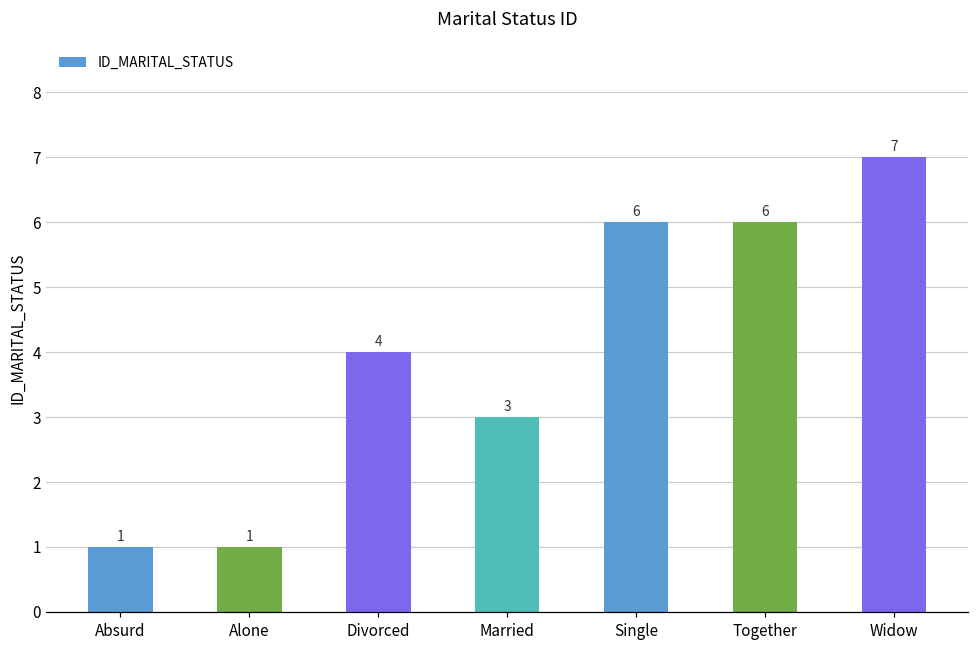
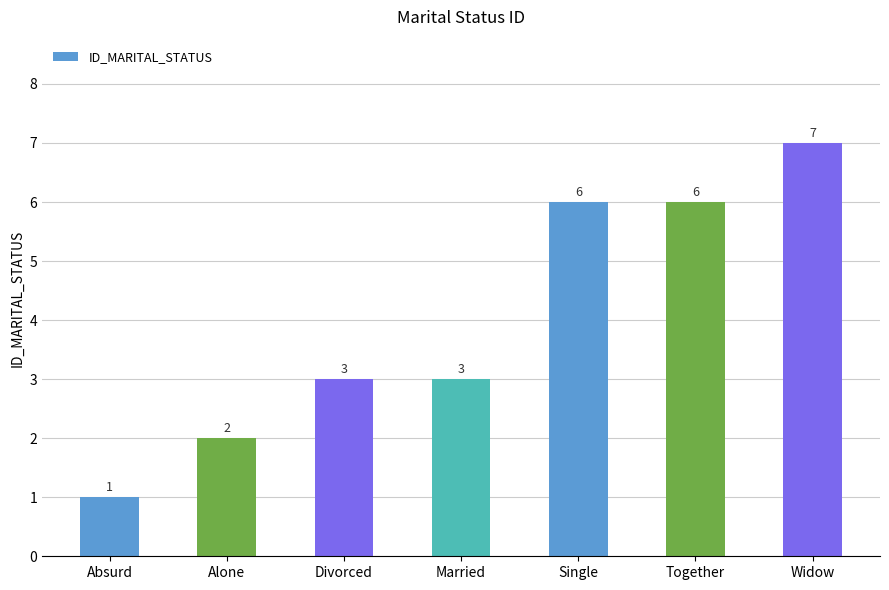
Alone: 1 -> 2
Divorced: 4 -> 3
